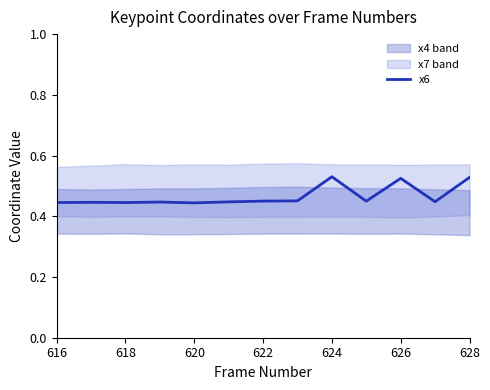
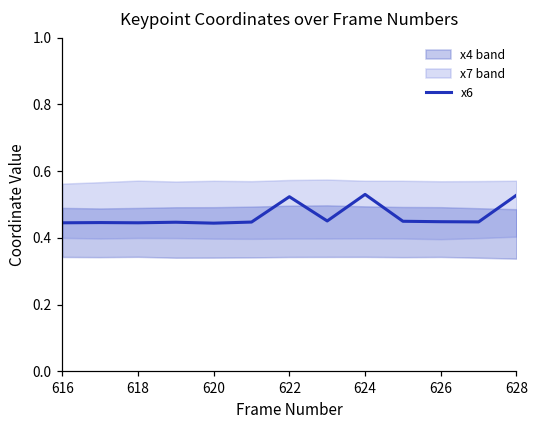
x6, 622: 0.45 -> 0.52
x6, 626: 0.52 -> 0.45
